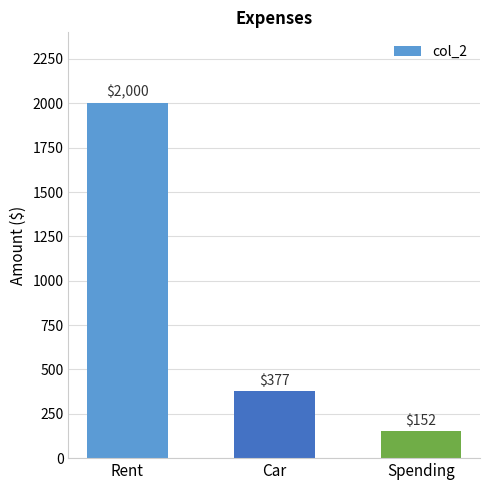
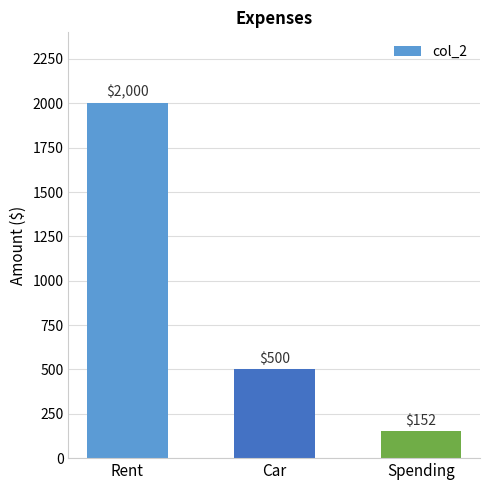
Car: $377 -> $500
